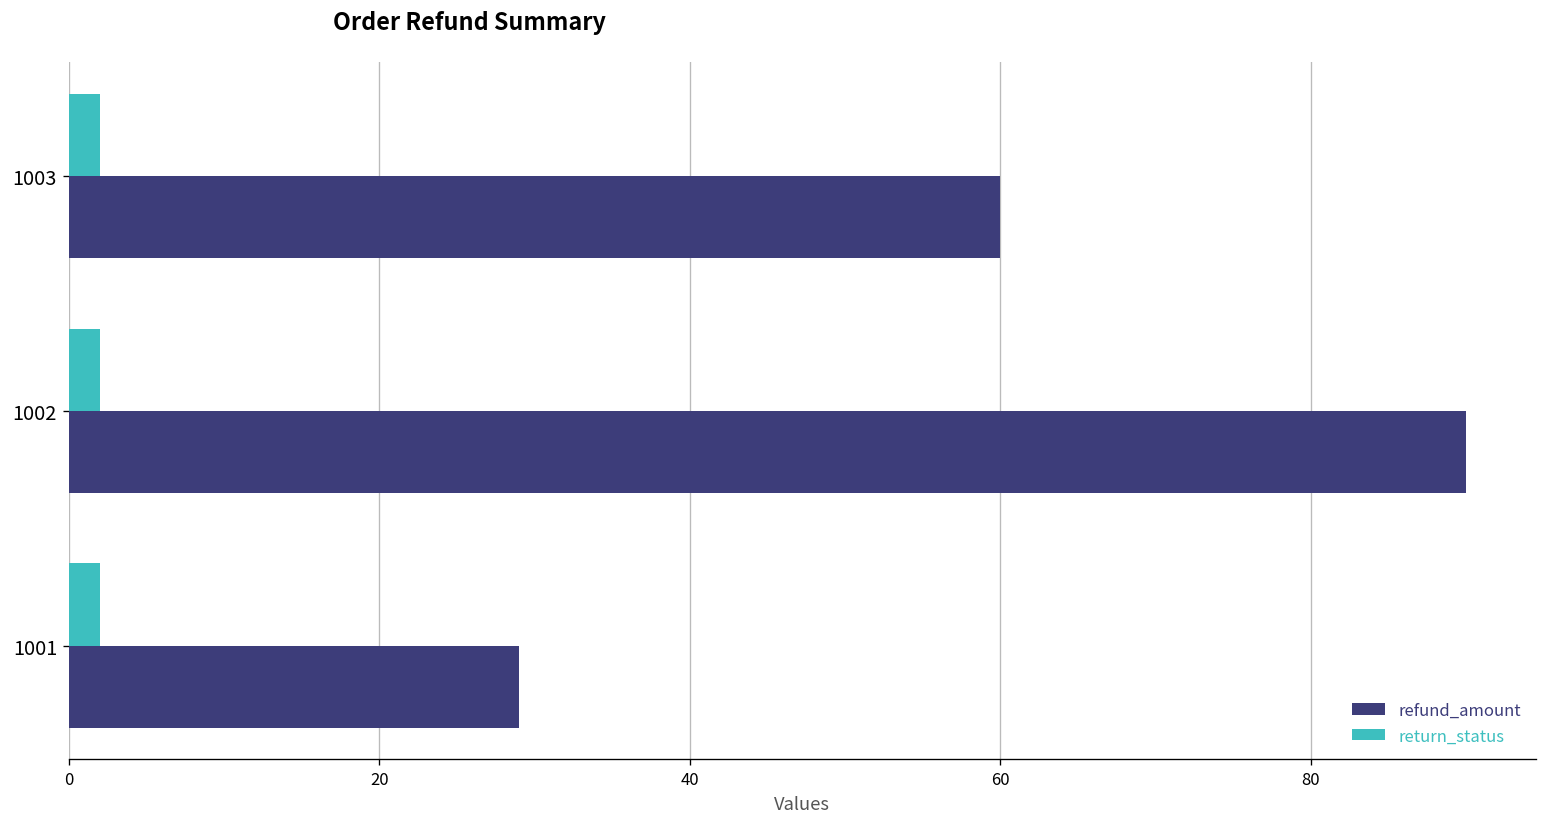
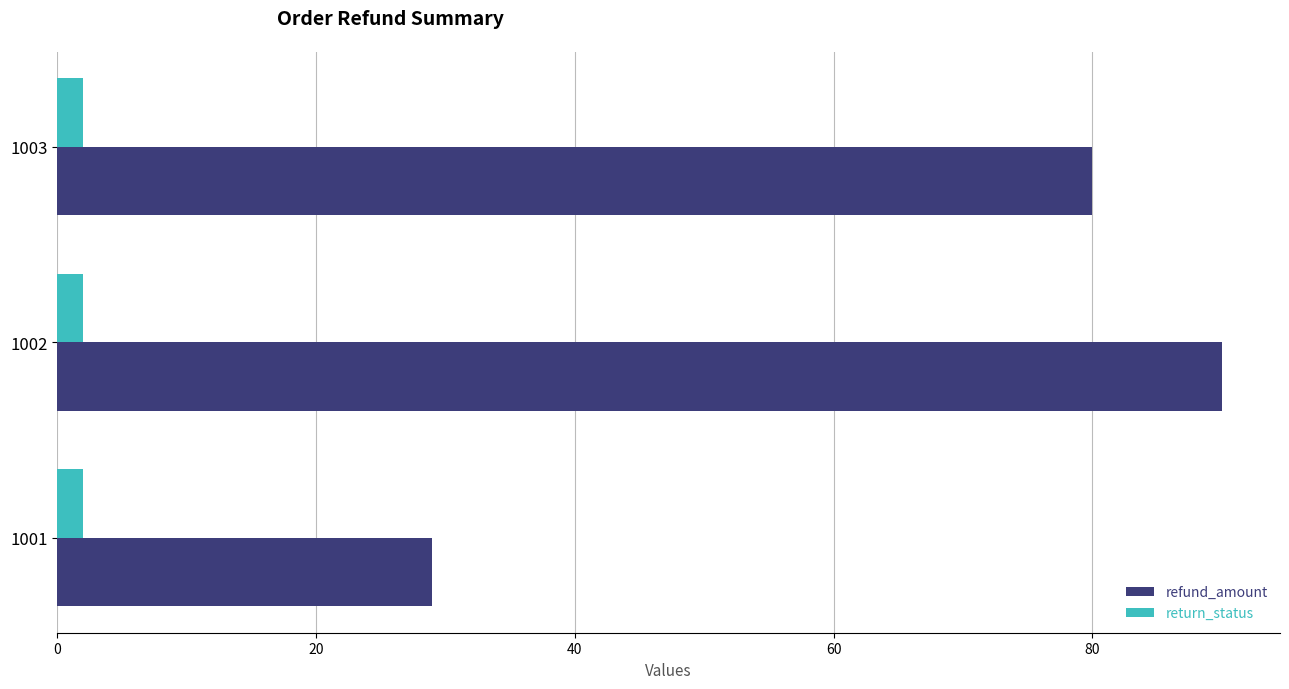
refund_amount, 1003: 60 -> 80
